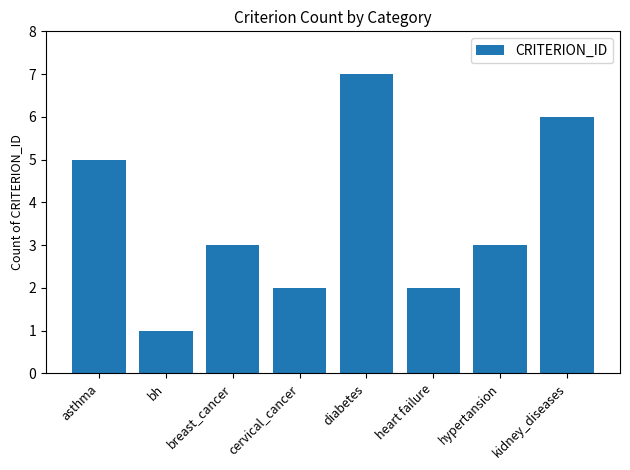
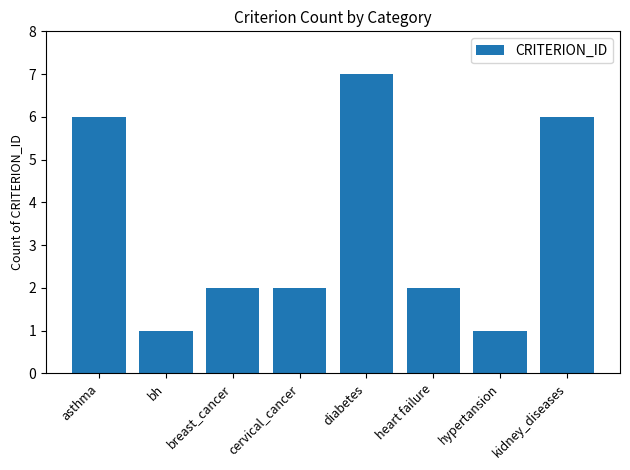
asthma: 5 -> 6
breast_cancer: 3 -> 2
hypertansion: 3 -> 1
